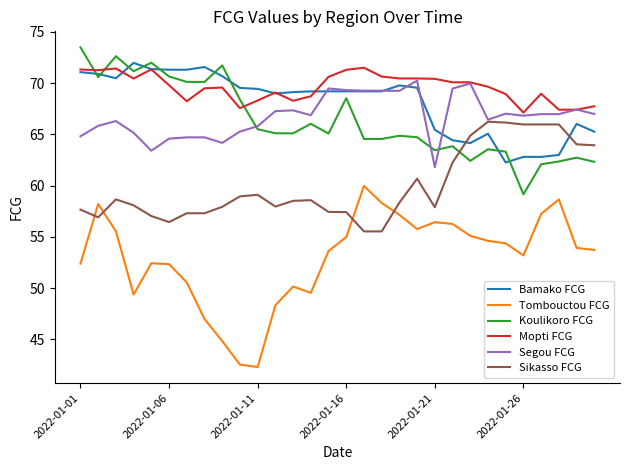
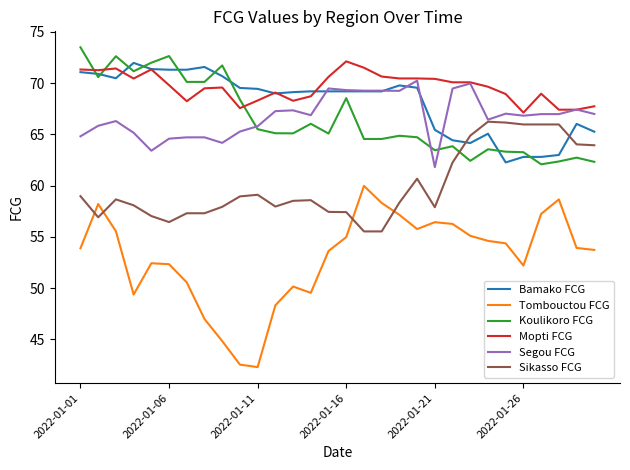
Tombouctou FCG, 2022-01-01: 52.4 -> 53.9
Sikasso FCG, 2022-01-01: 57.6 -> 59.0
Koulikoro FCG, 2022-01-06: 70.6 -> 72.6
Mopti FCG, 2022-01-16: 71.3 -> 72.1
Tombouctou FCG, 2022-01-26: 53.2 -> 52.2
Koulikoro FCG, 2022-01-26: 59.1 -> 63.2
